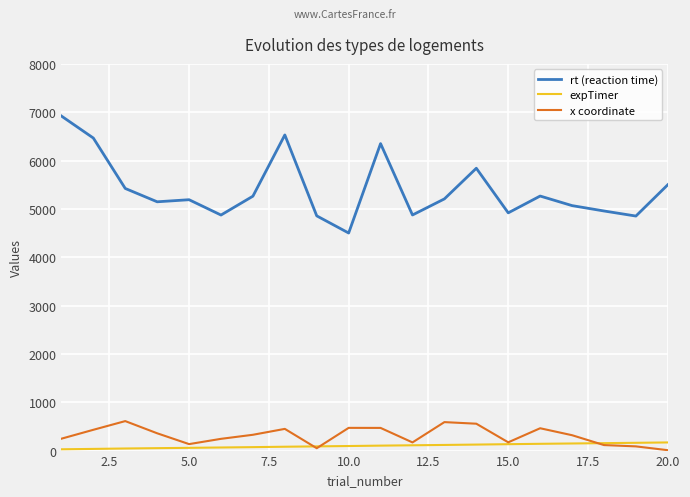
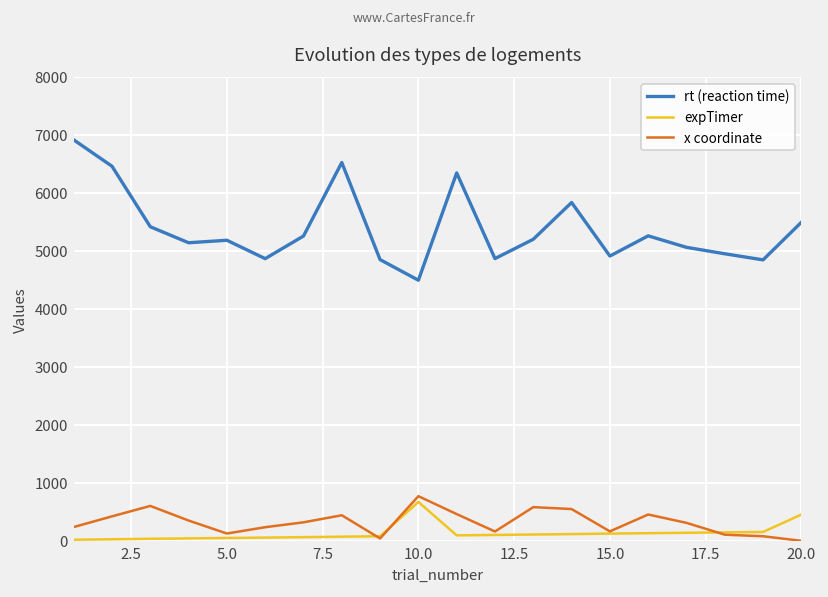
expTimer, 10.0: 100 -> 700
x coordinate, 10.0: 500 -> 800
expTimer, 20.0: 200 -> 500
